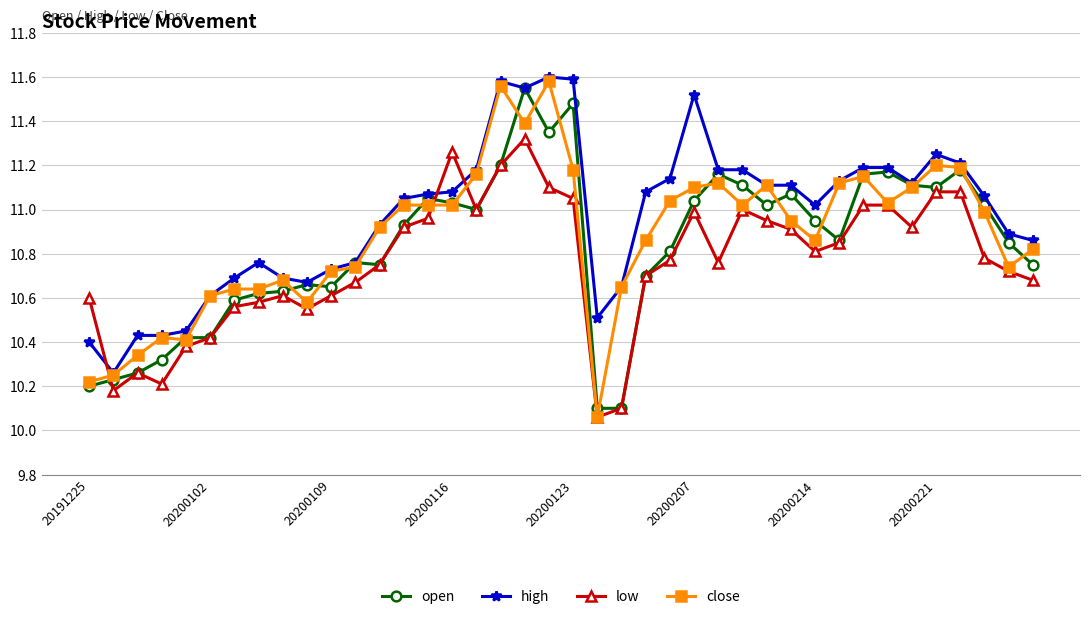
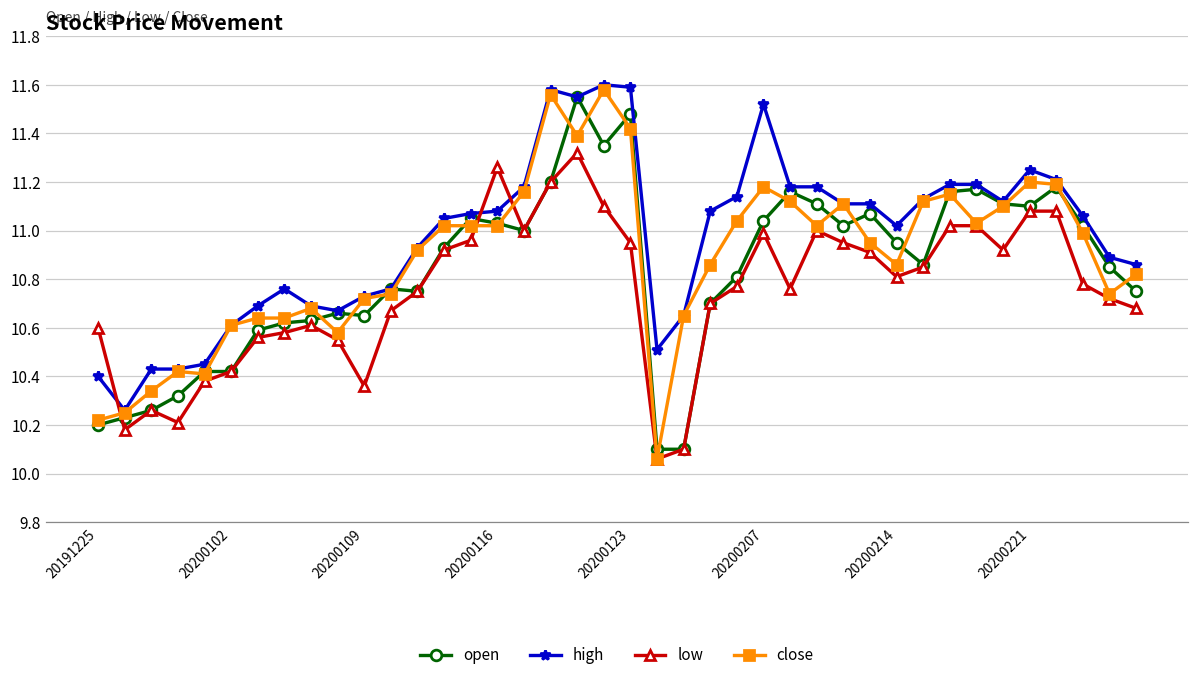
low, 20200109: 10.61 -> 10.36
low, 20200123: 11.05 -> 10.95
close, 20200123: 11.18 -> 11.42
close, 20200207: 11.10 -> 11.18
